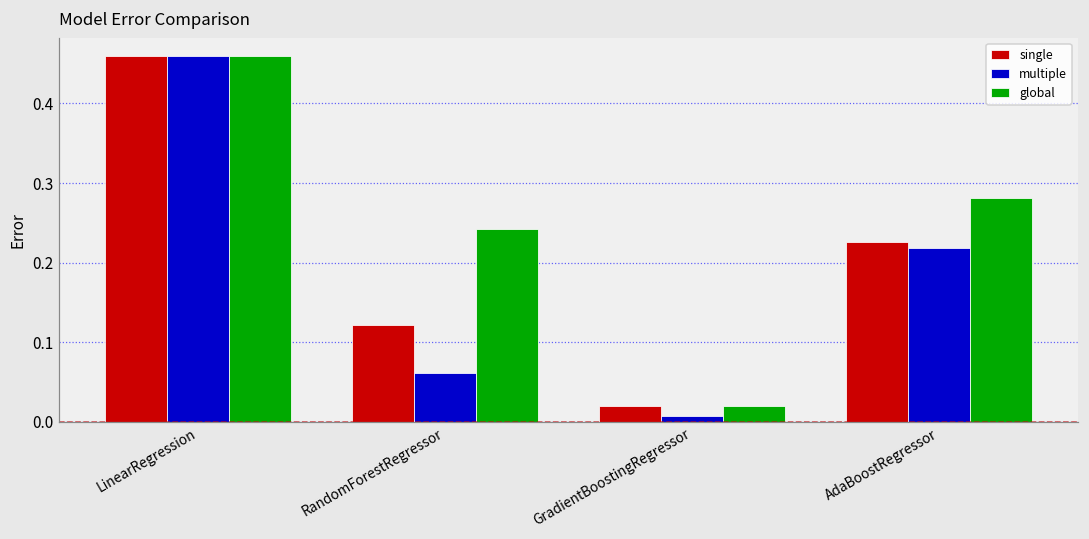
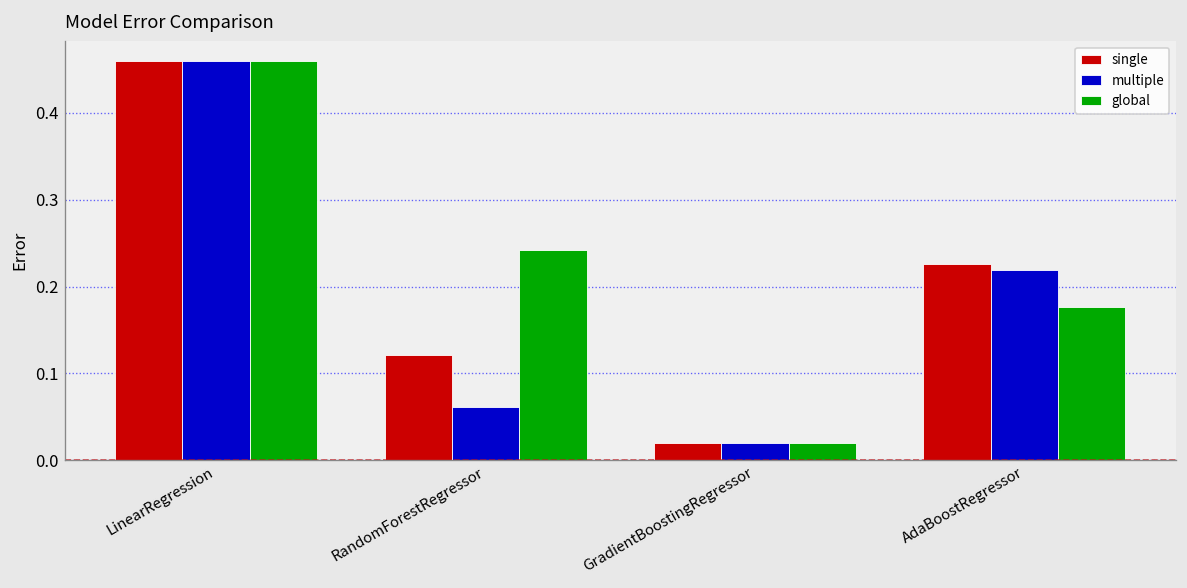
multiple, GradientBoostingRegressor: 0.01 -> 0.02
global, AdaBoostRegressor: 0.28 -> 0.18
